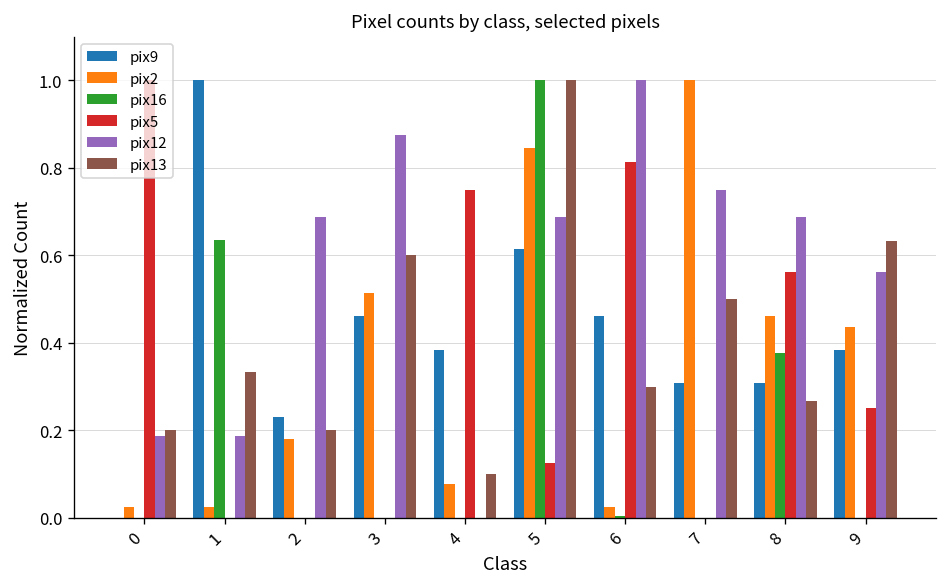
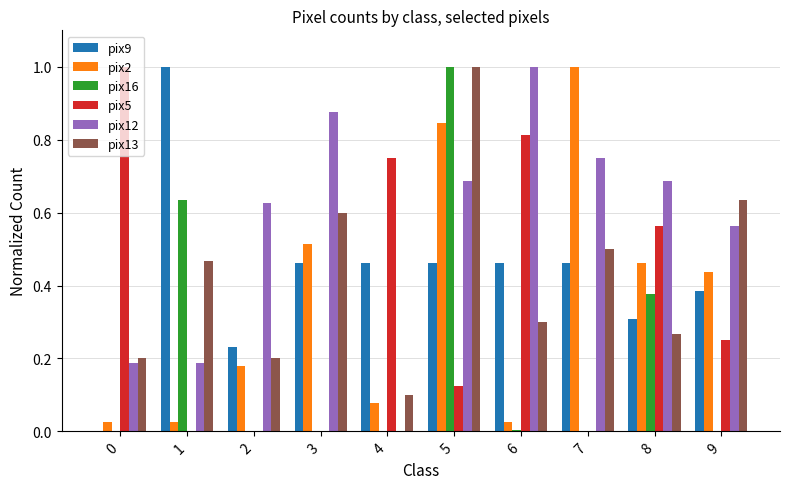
pix13, 1: 0.33 -> 0.47
pix12, 2: 0.69 -> 0.63
pix9, 4: 0.38 -> 0.46
pix9, 5: 0.62 -> 0.46
pix9, 7: 0.31 -> 0.46
